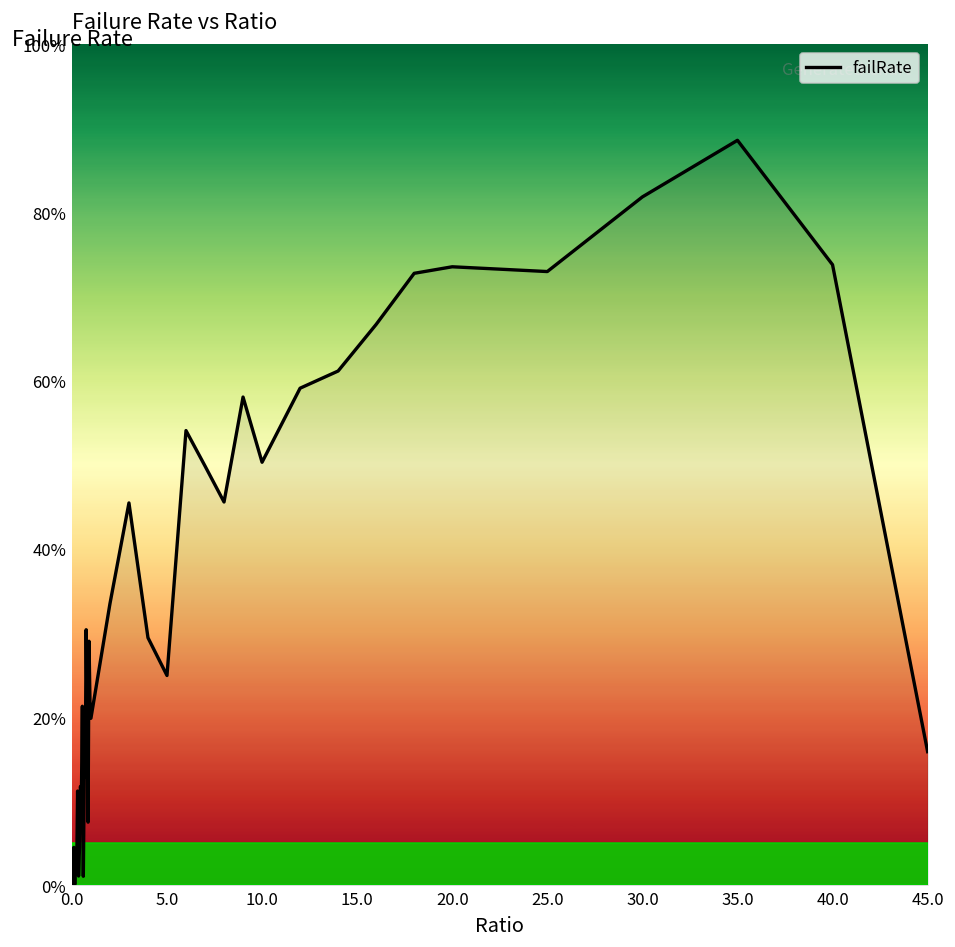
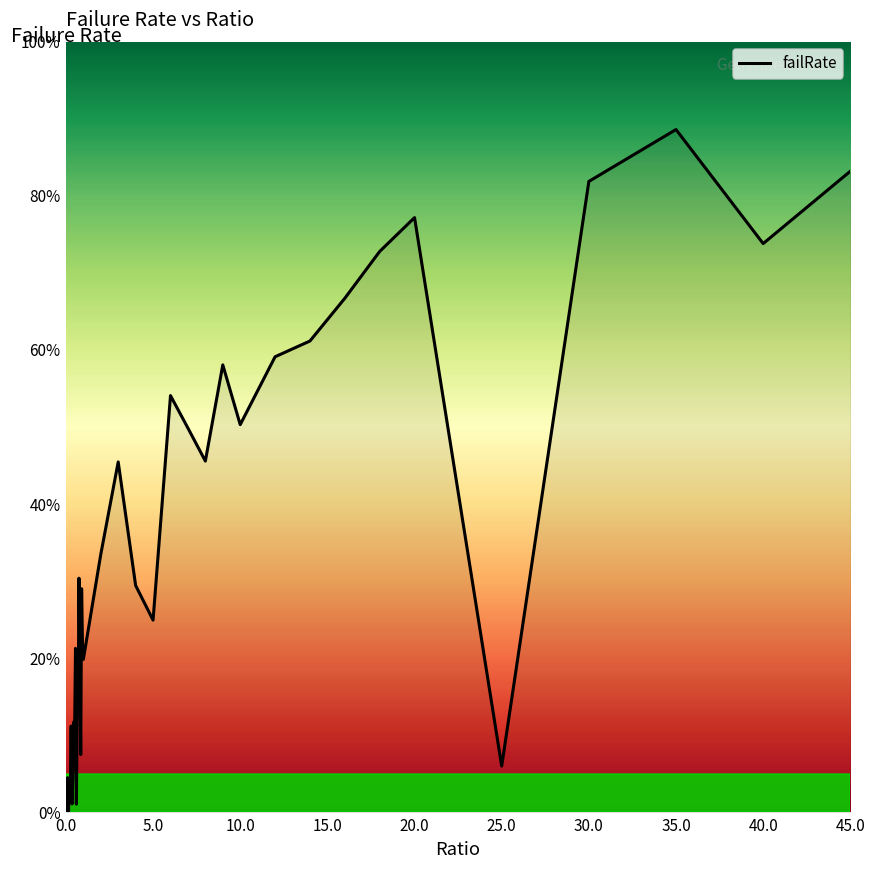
20.0: 74% -> 77%
25.0: 73% -> 6%
45.0: 16% -> 83%
